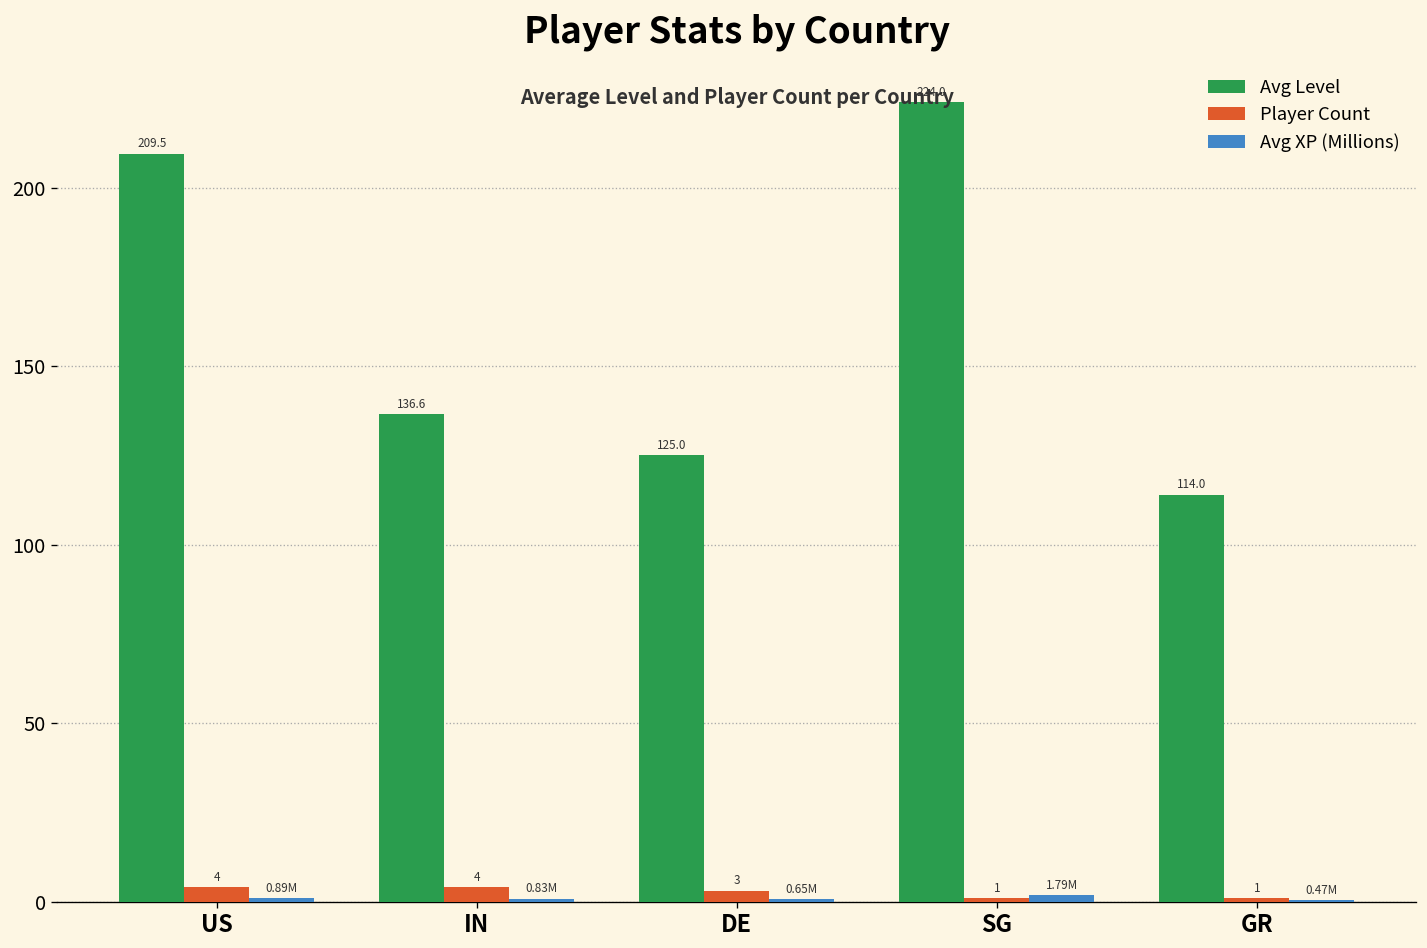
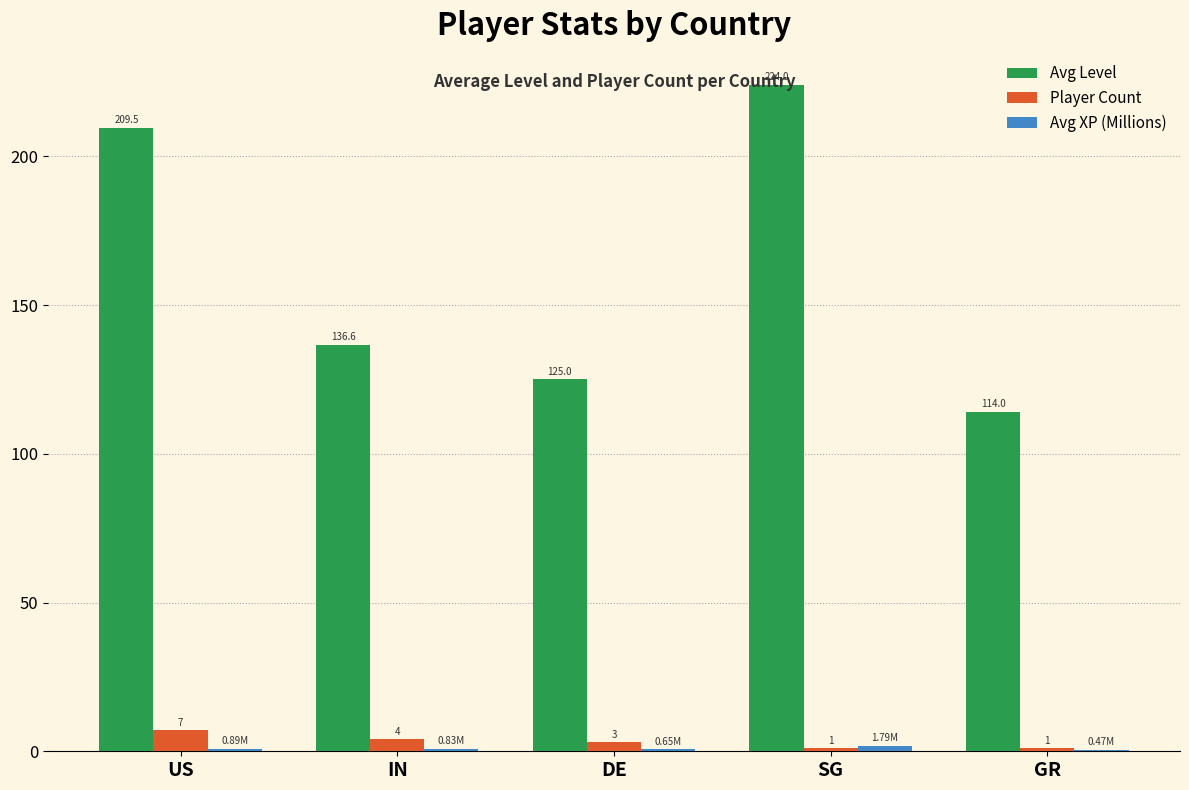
Player Count, US: 4 -> 7
